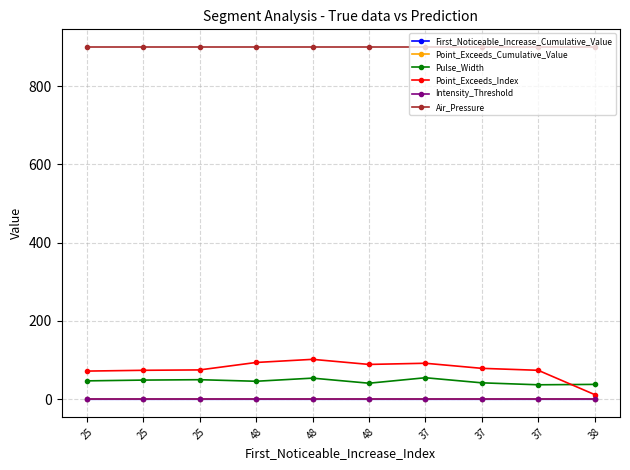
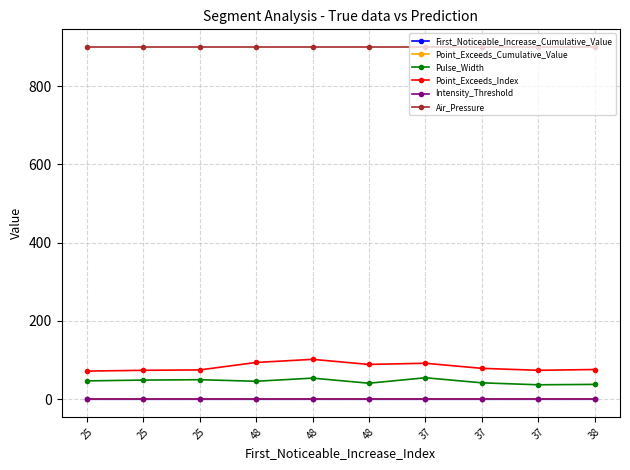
Point_Exceeds_Index, 38: 10 -> 80
